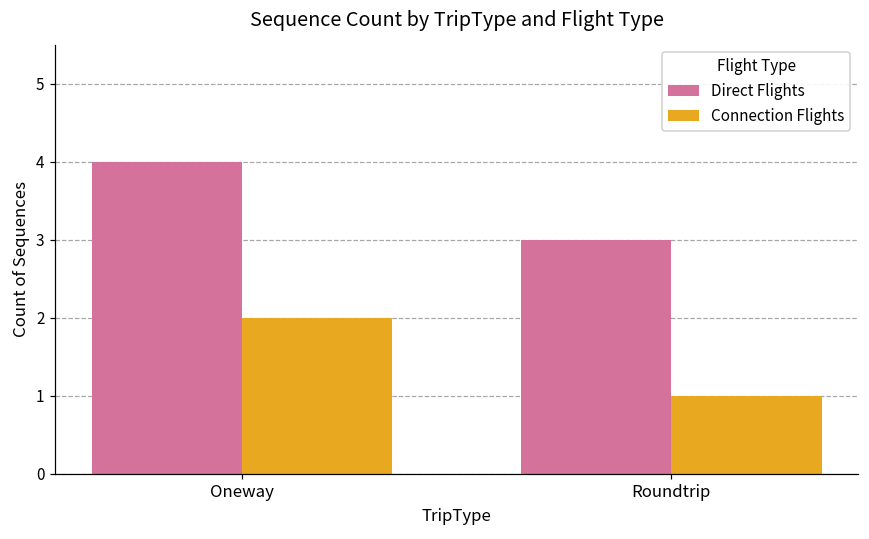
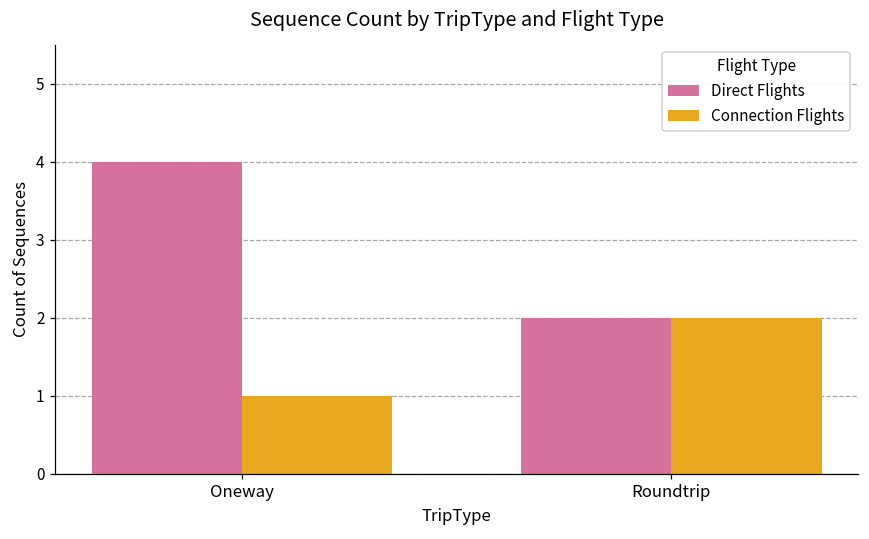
Connection Flights, Oneway: 2 -> 1
Direct Flights, Roundtrip: 3 -> 2
Connection Flights, Roundtrip: 1 -> 2
